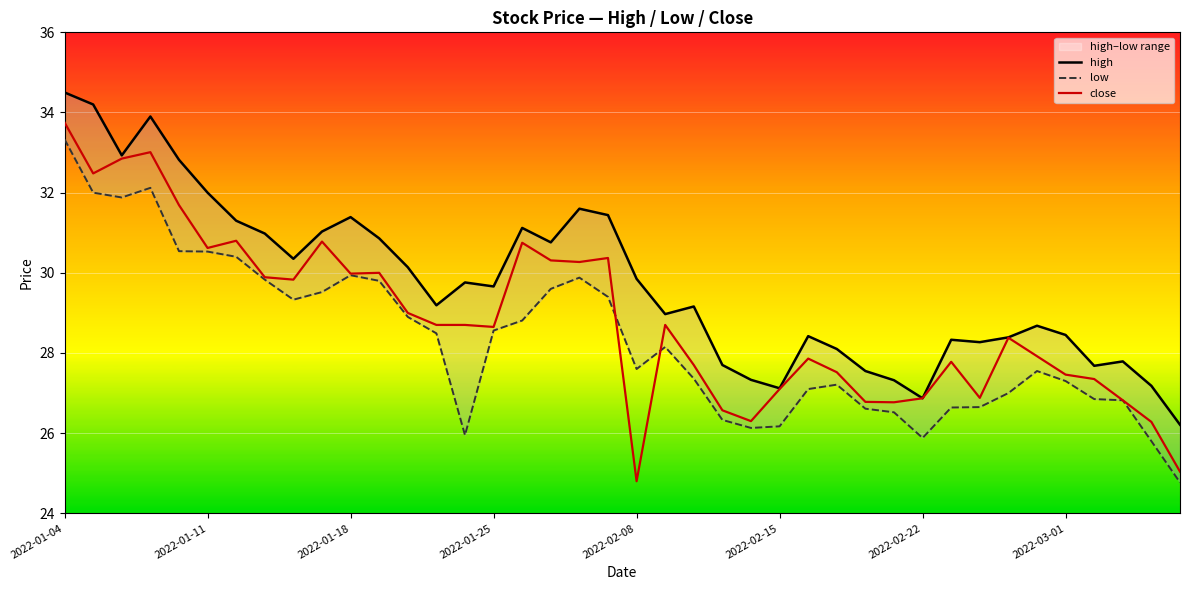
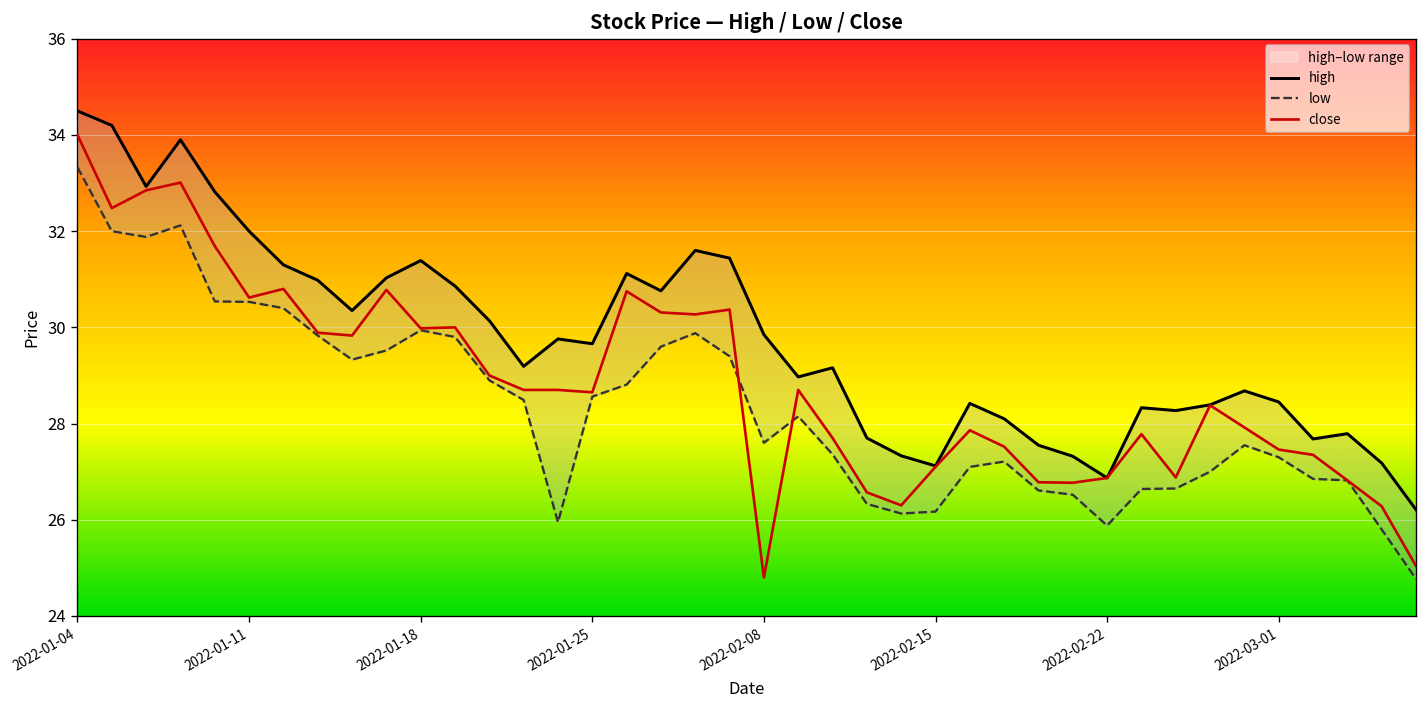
close, 2022-01-04: 33.8 -> 34.0
